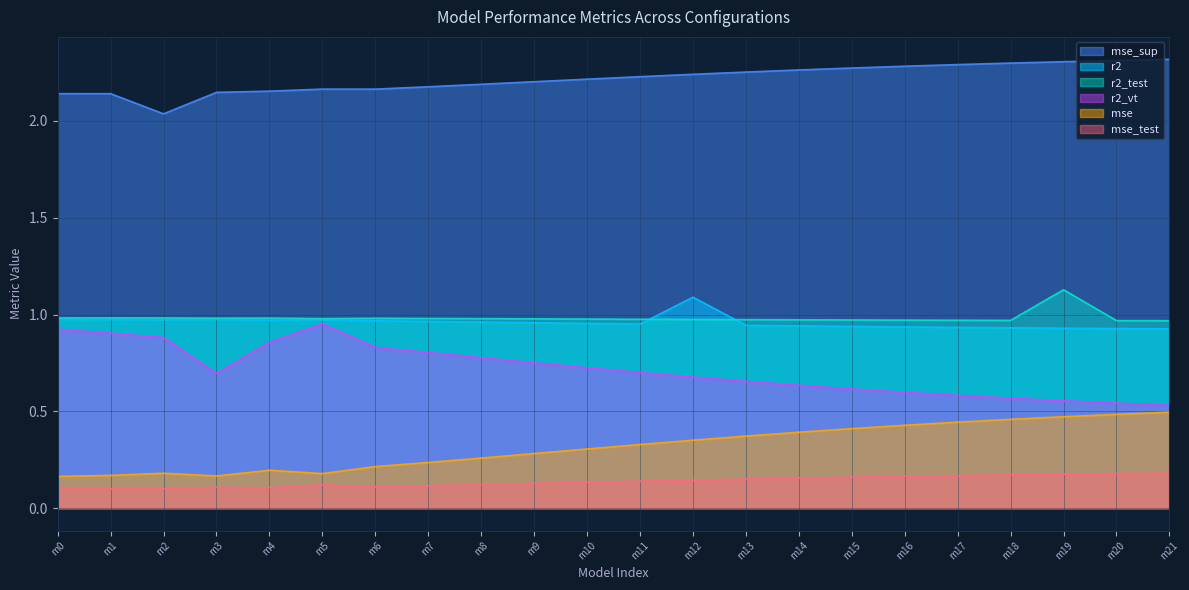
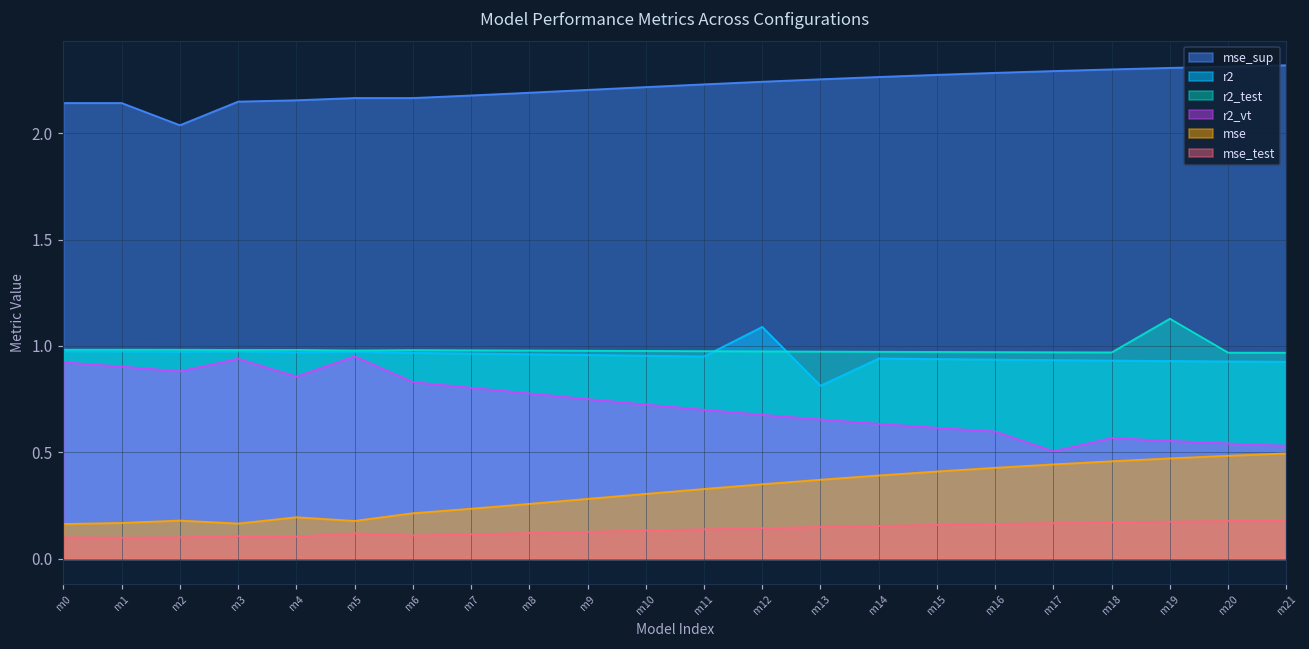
r2_vt, m3: 0.70 -> 0.94
r2, m13: 0.94 -> 0.81
r2_vt, m17: 0.58 -> 0.51
